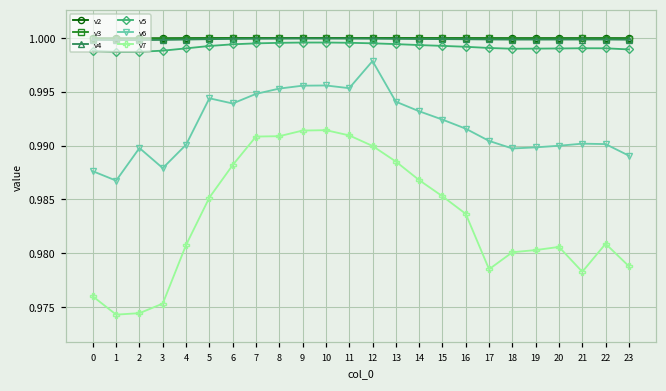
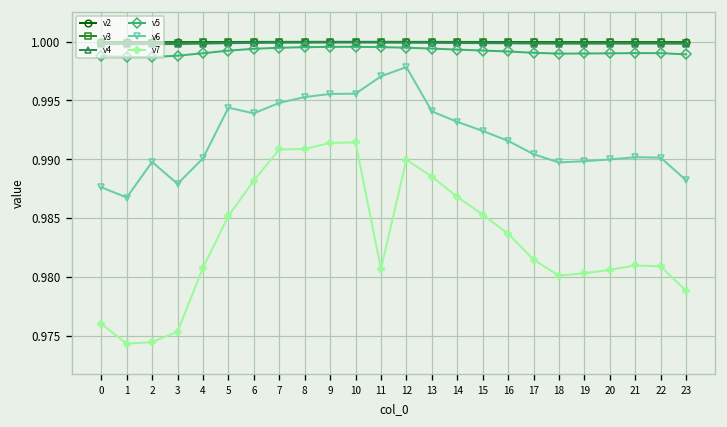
v6, 11: 0.995 -> 0.997
v7, 11: 0.991 -> 0.981
v7, 17: 0.979 -> 0.981
v7, 21: 0.978 -> 0.981
v6, 23: 0.989 -> 0.988
